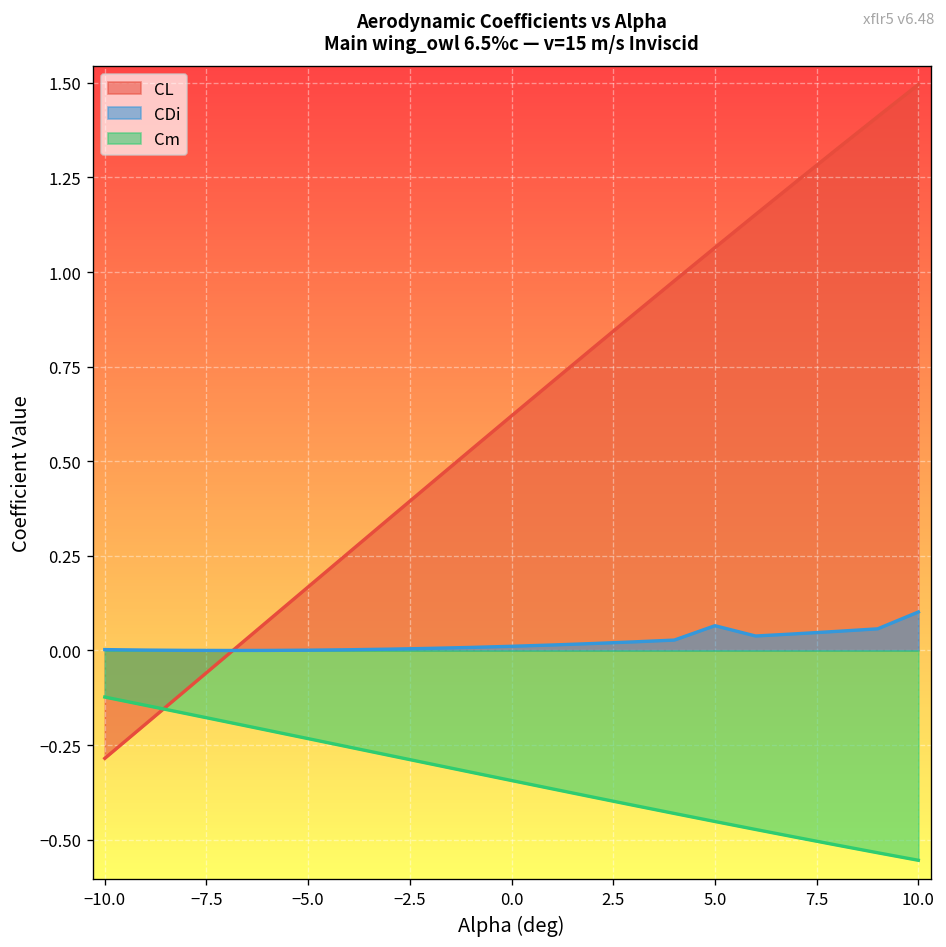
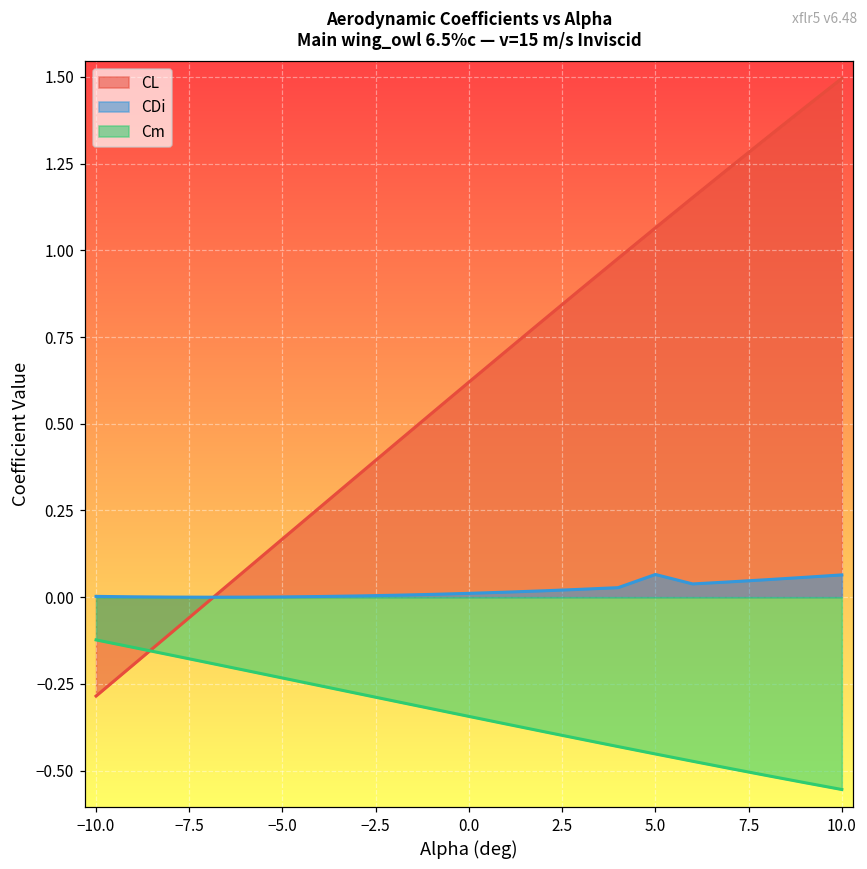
CDi, 10.0: 0.10 -> 0.06
